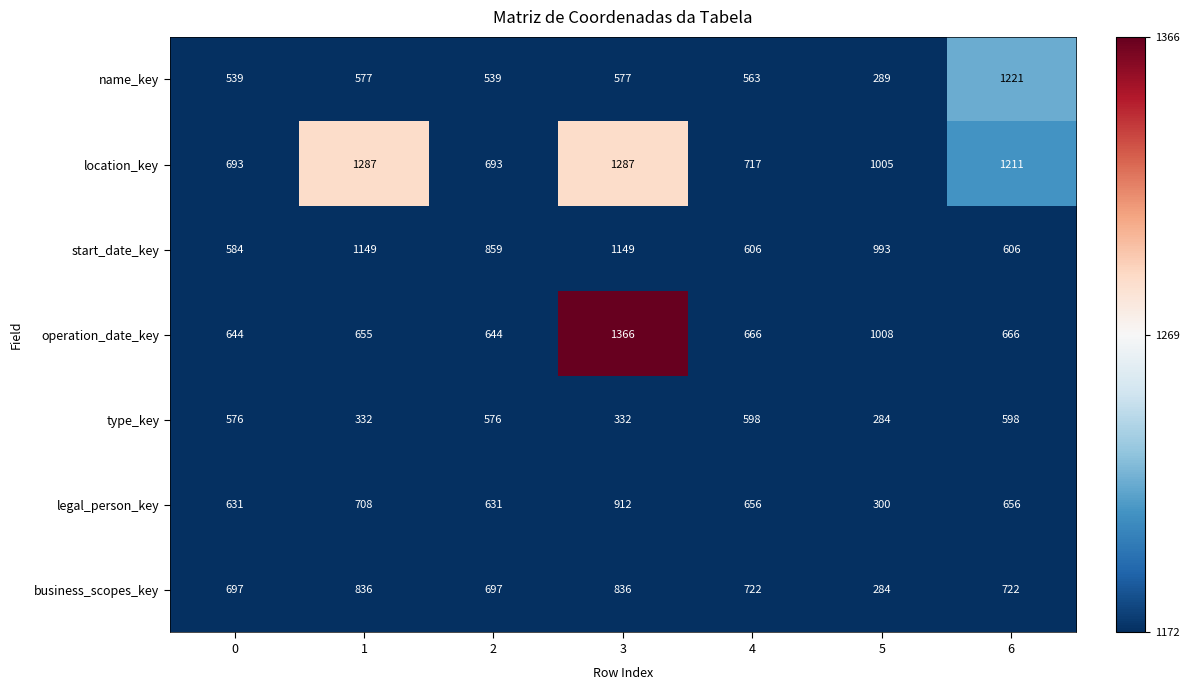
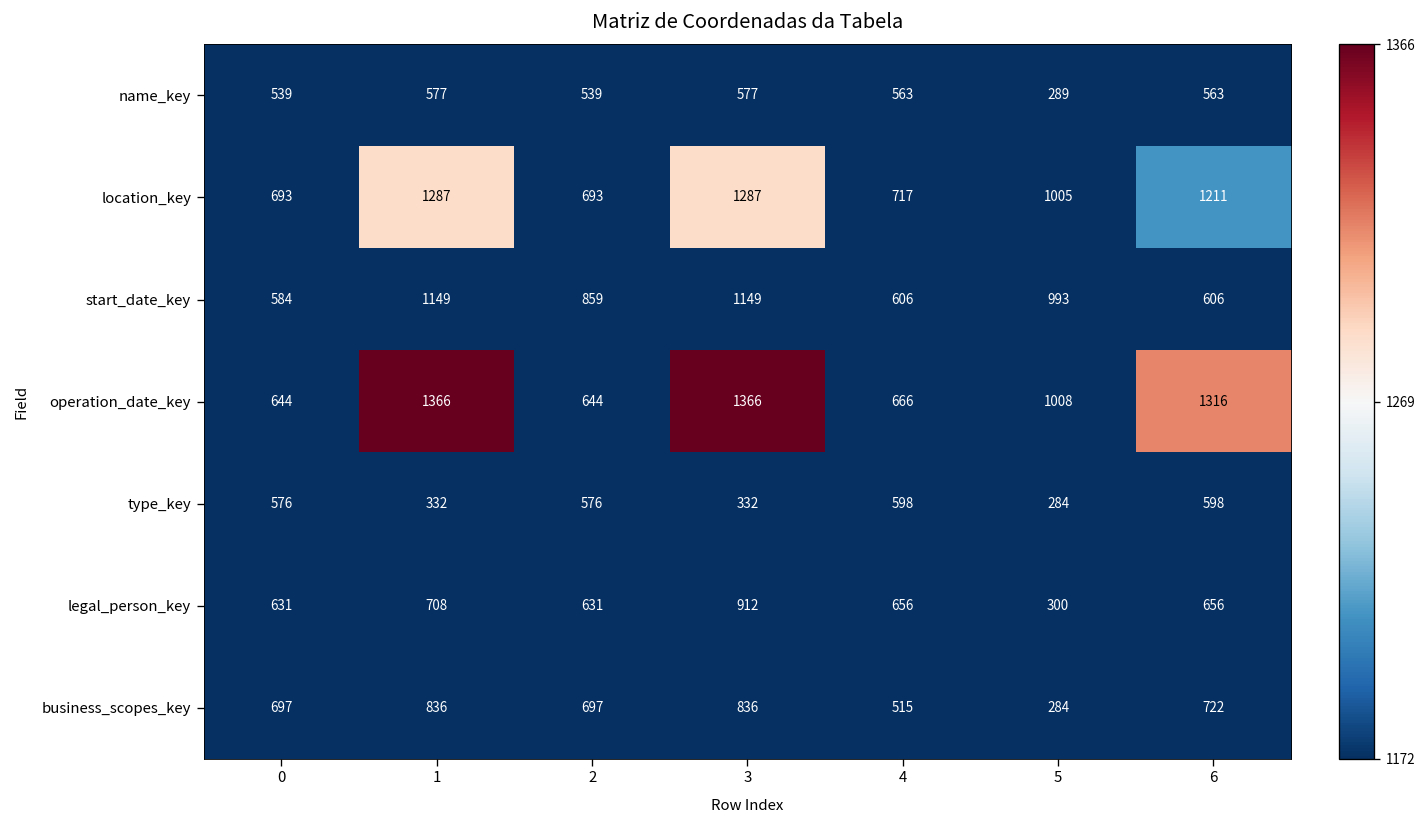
name_key, 6: 1221 -> 563
operation_date_key, 1: 655 -> 1366
operation_date_key, 6: 666 -> 1316
business_scopes_key, 4: 722 -> 515
